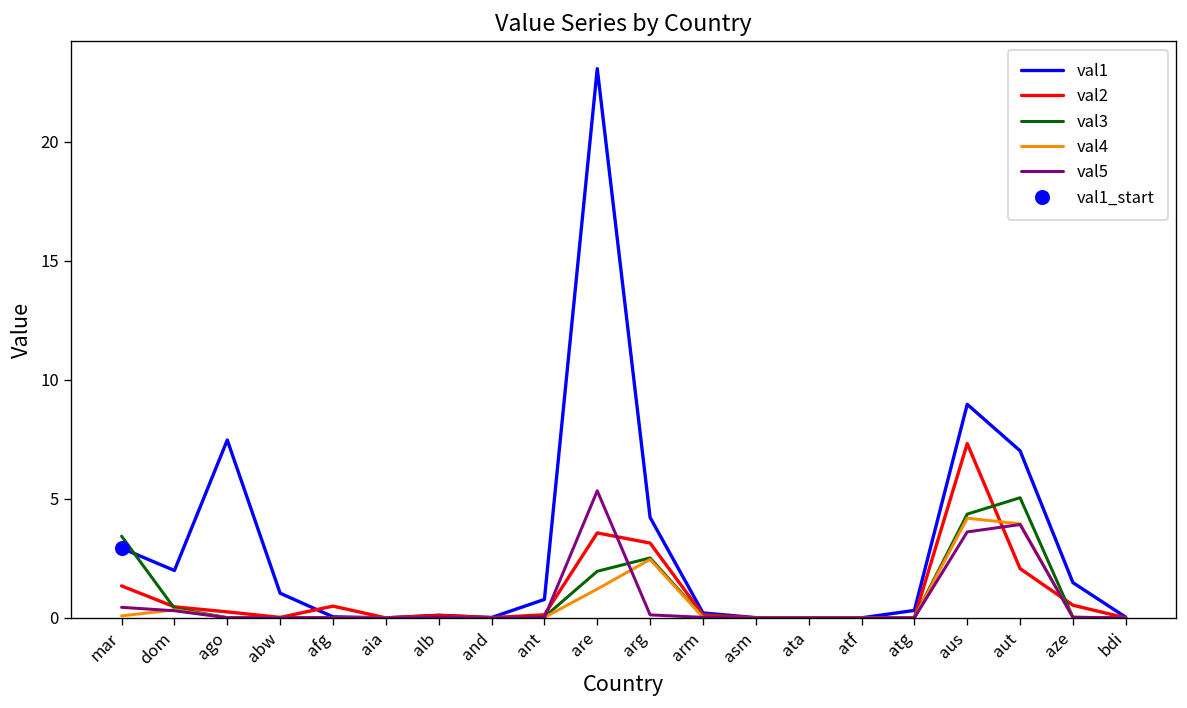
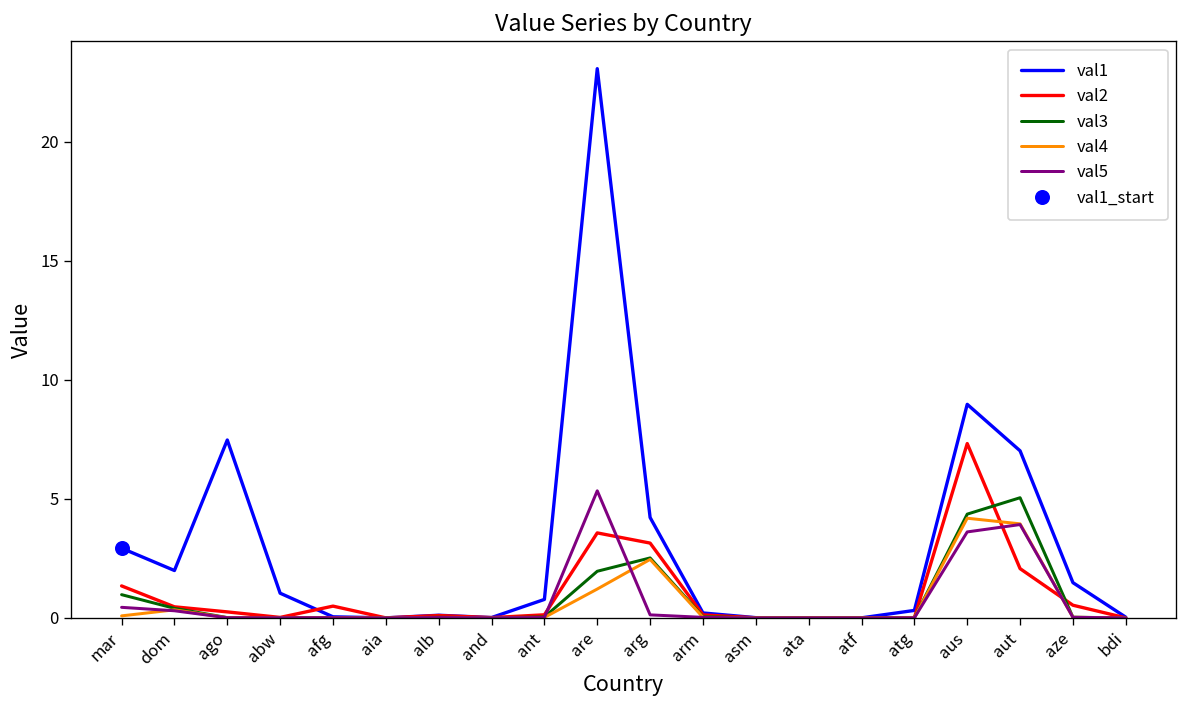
val3, mar: 3.4 -> 1.0
